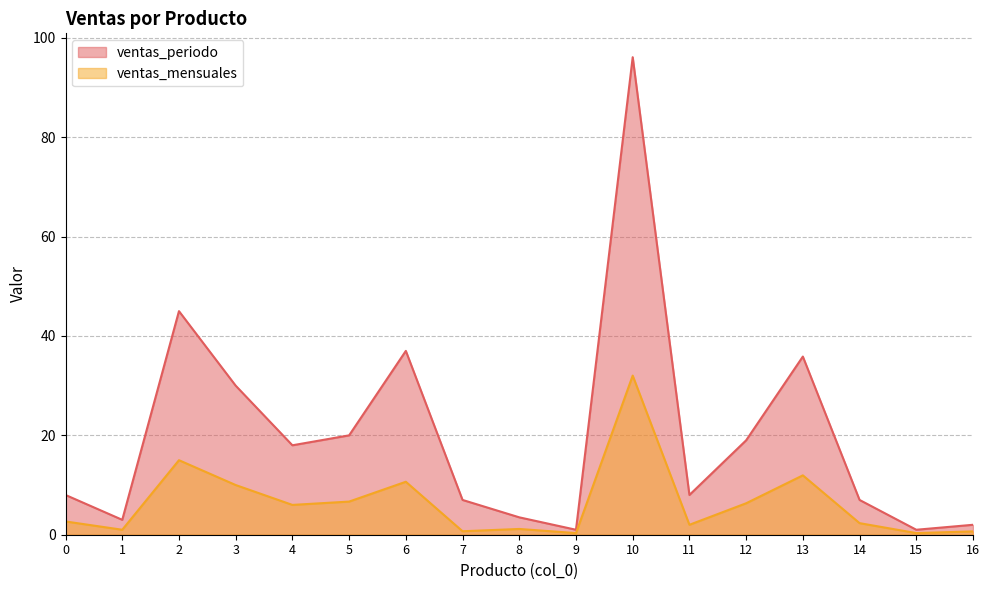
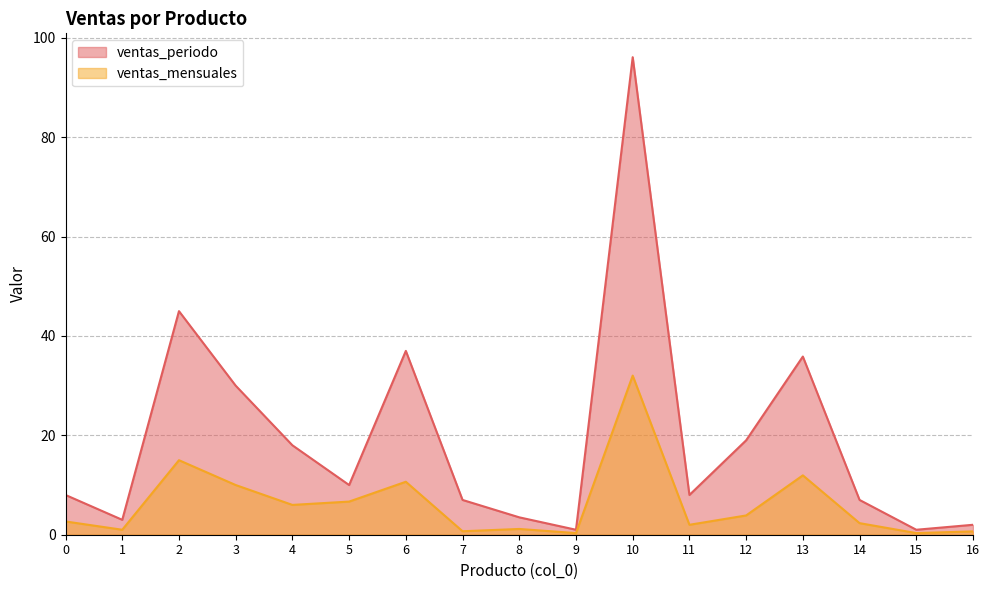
ventas_periodo, 5: 20 -> 10
ventas_mensuales, 12: 6 -> 4
